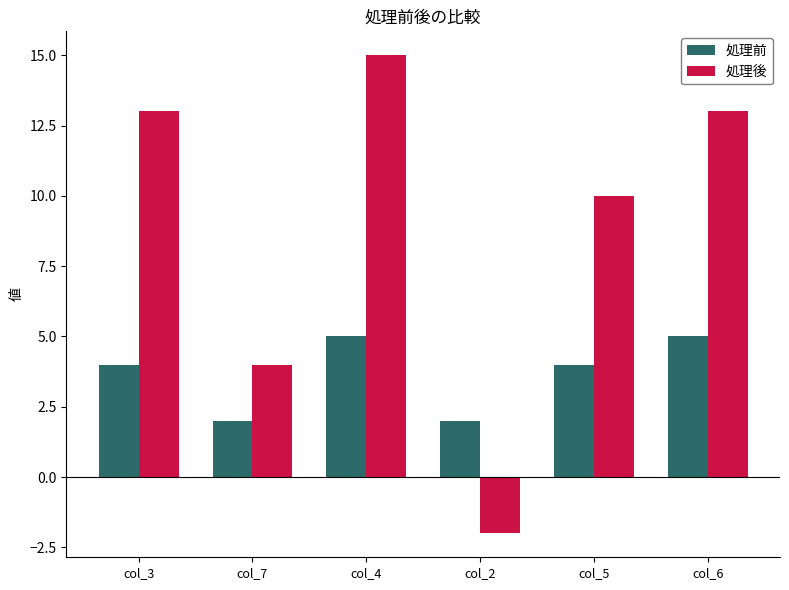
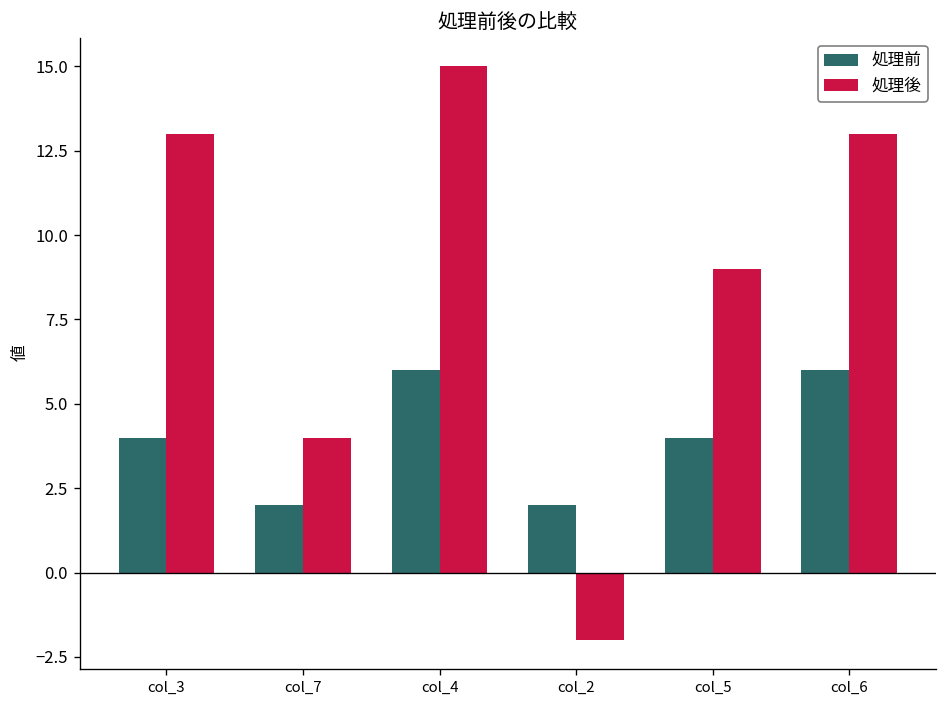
処理前, col_4: 5 -> 6
処理後, col_5: 10 -> 9
処理前, col_6: 5 -> 6
